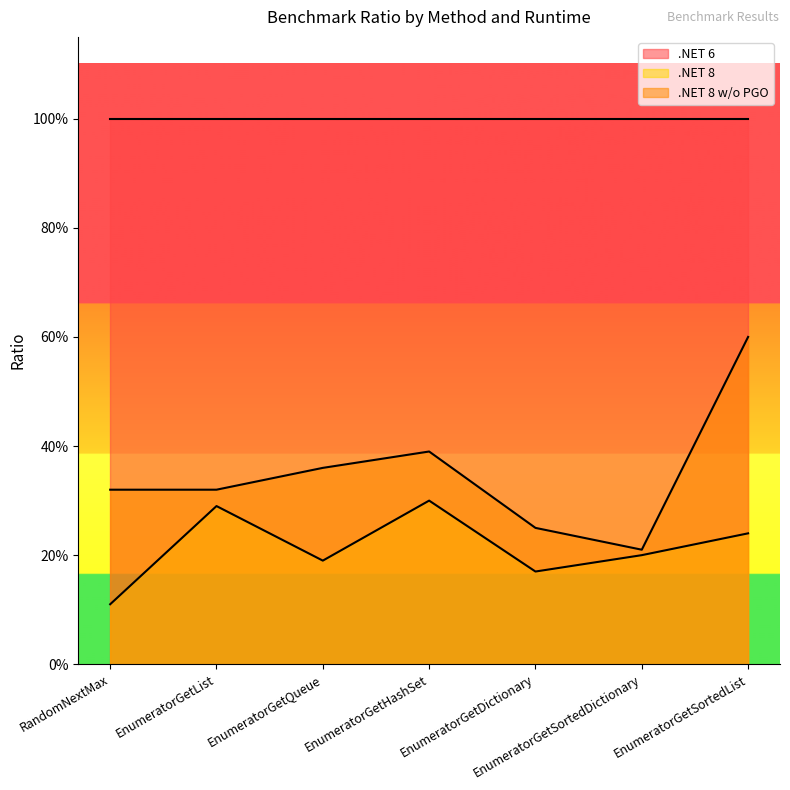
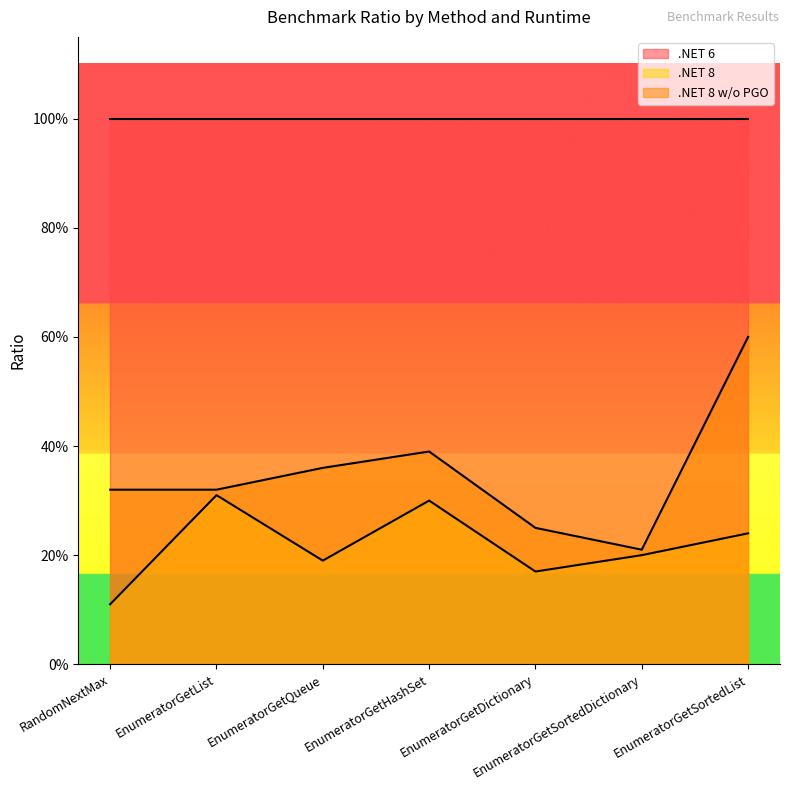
.NET 8, EnumeratorGetList: 29% -> 31%
